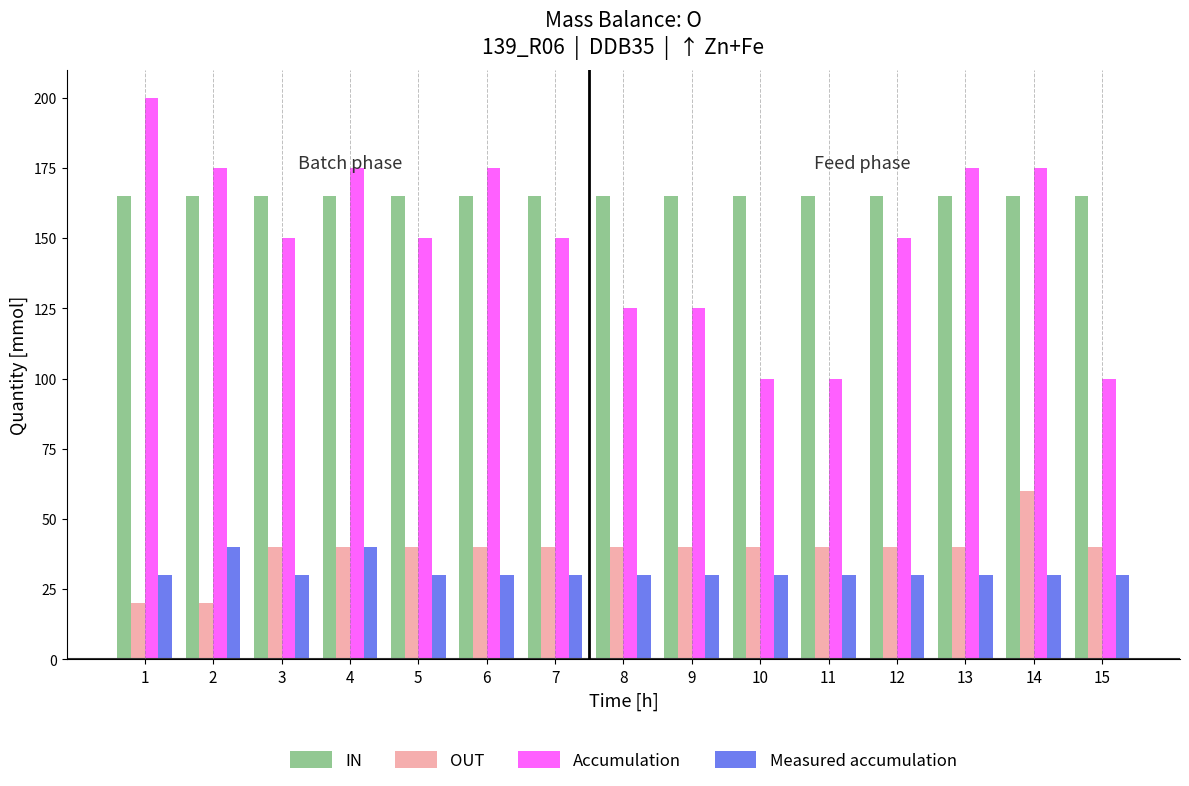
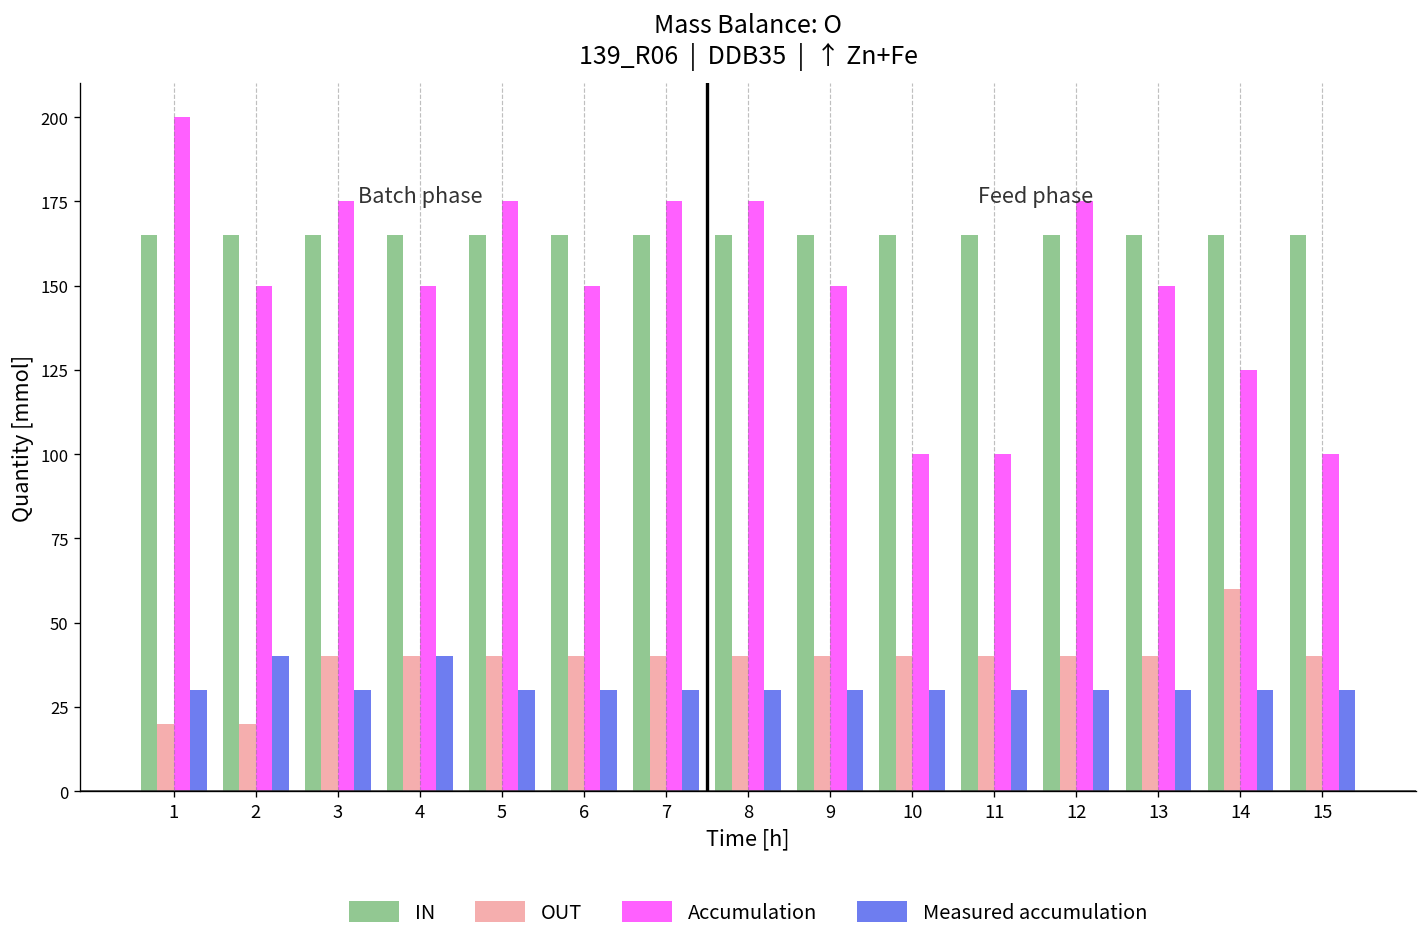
Accumulation, 2: 175 -> 150
Accumulation, 3: 150 -> 175
Accumulation, 4: 175 -> 150
Accumulation, 5: 150 -> 175
Accumulation, 6: 175 -> 150
Accumulation, 7: 150 -> 175
Accumulation, 8: 125 -> 175
Accumulation, 9: 125 -> 150
Accumulation, 12: 150 -> 175
Accumulation, 13: 175 -> 150
Accumulation, 14: 175 -> 125
